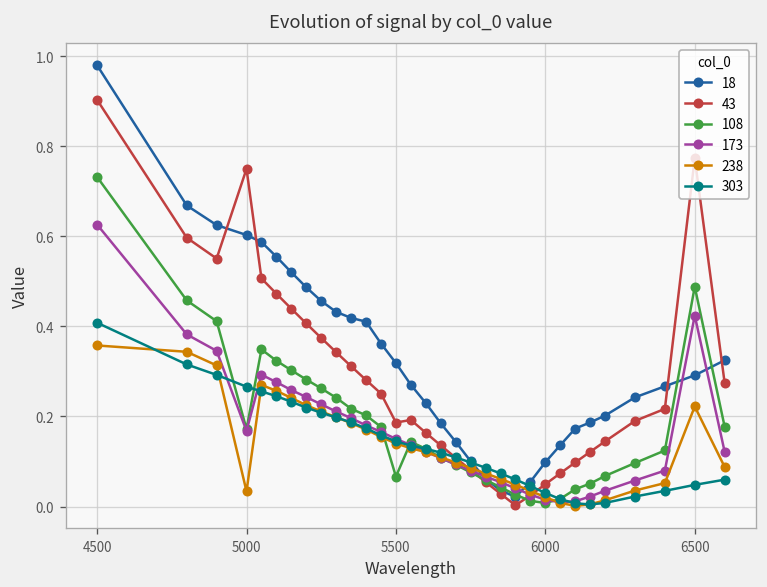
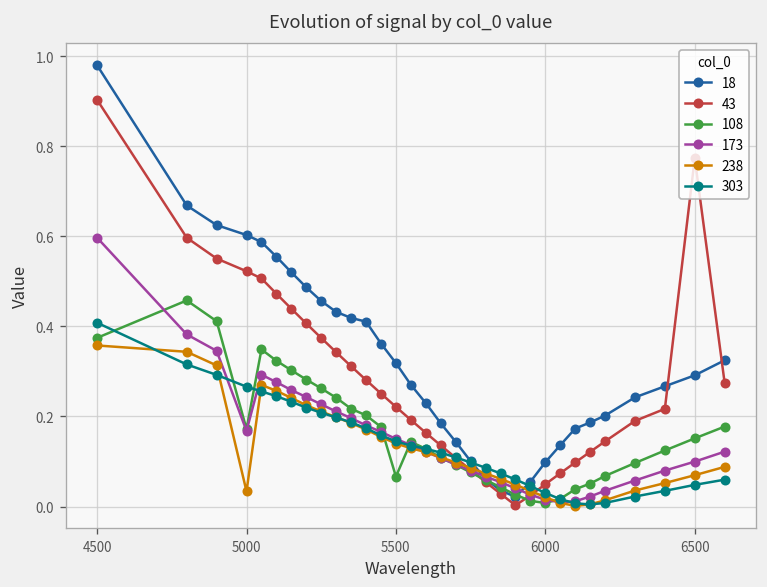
108, 4500: 0.73 -> 0.37
173, 4500: 0.63 -> 0.60
43, 5000: 0.75 -> 0.52
43, 5500: 0.19 -> 0.22
108, 6500: 0.49 -> 0.15
173, 6500: 0.42 -> 0.10
238, 6500: 0.22 -> 0.07
